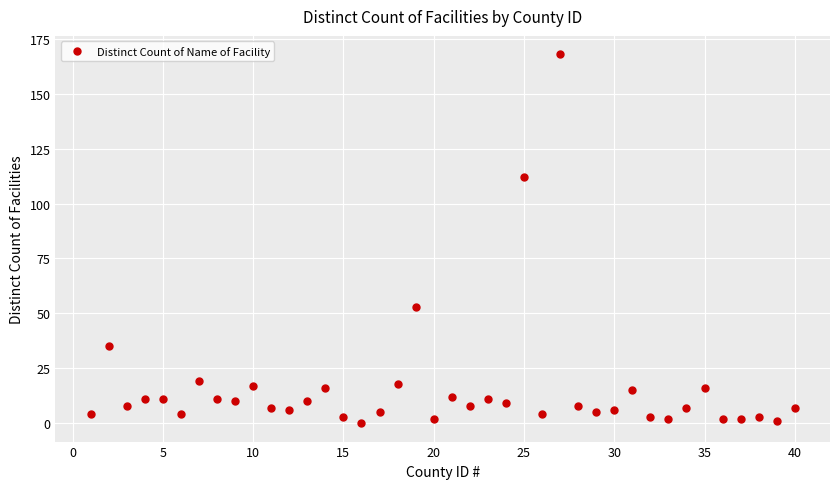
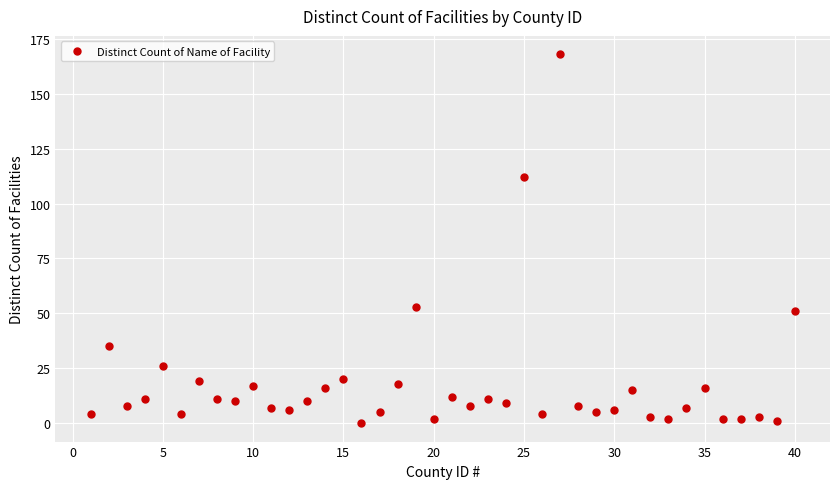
5: 11 -> 26
15: 3 -> 20
40: 7 -> 51
